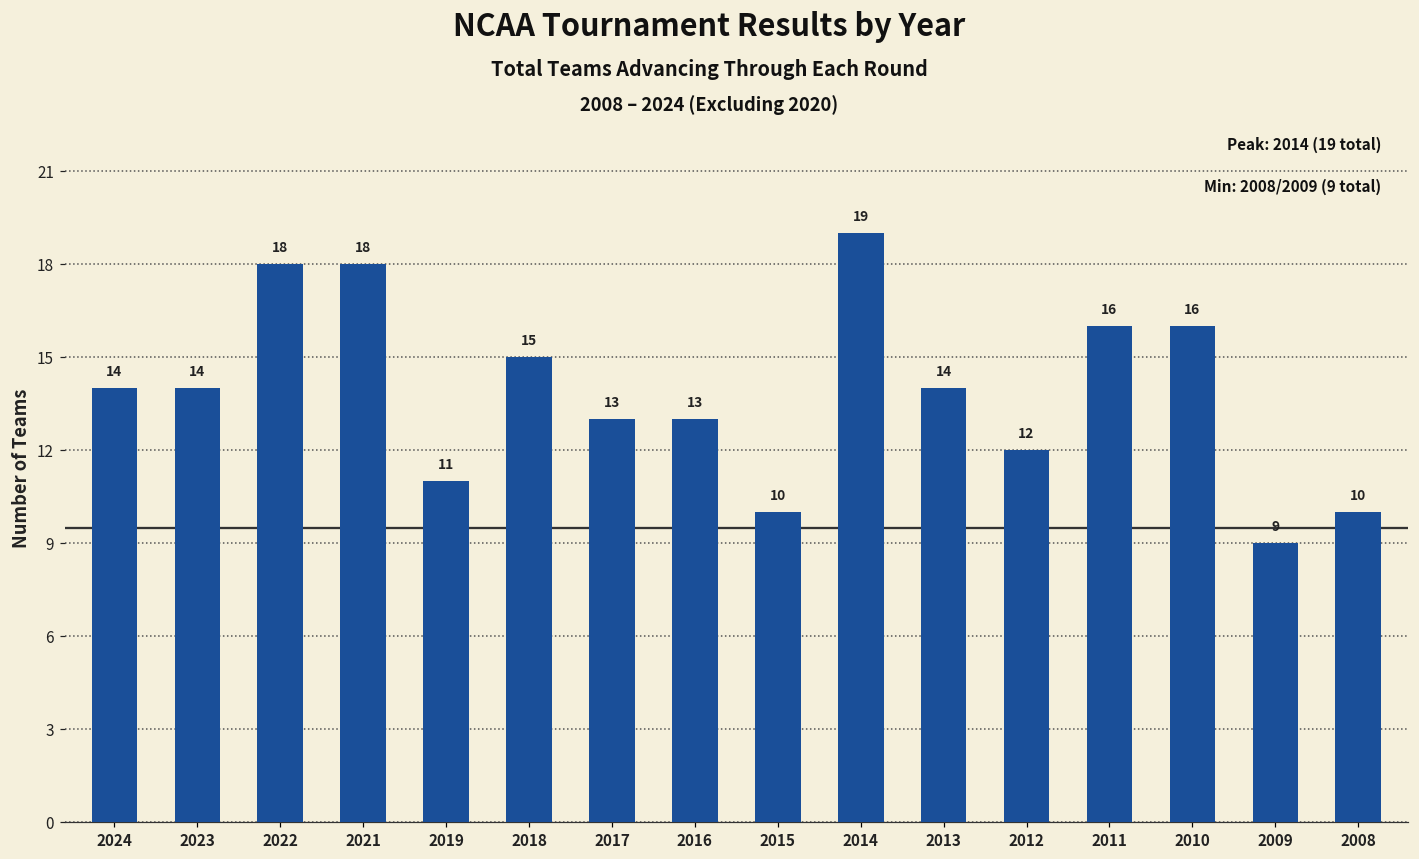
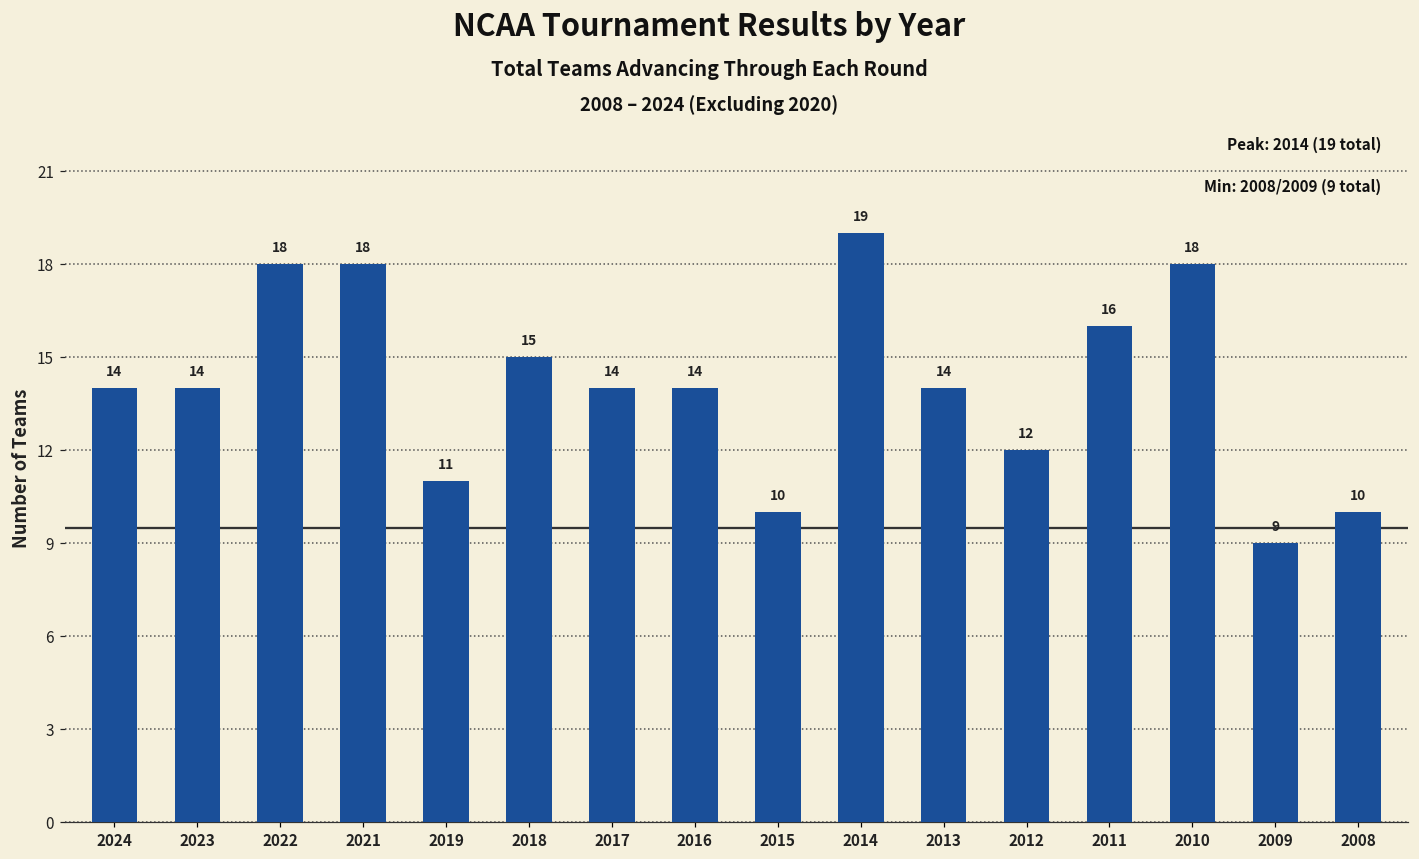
2017: 13 -> 14
2016: 13 -> 14
2010: 16 -> 18
